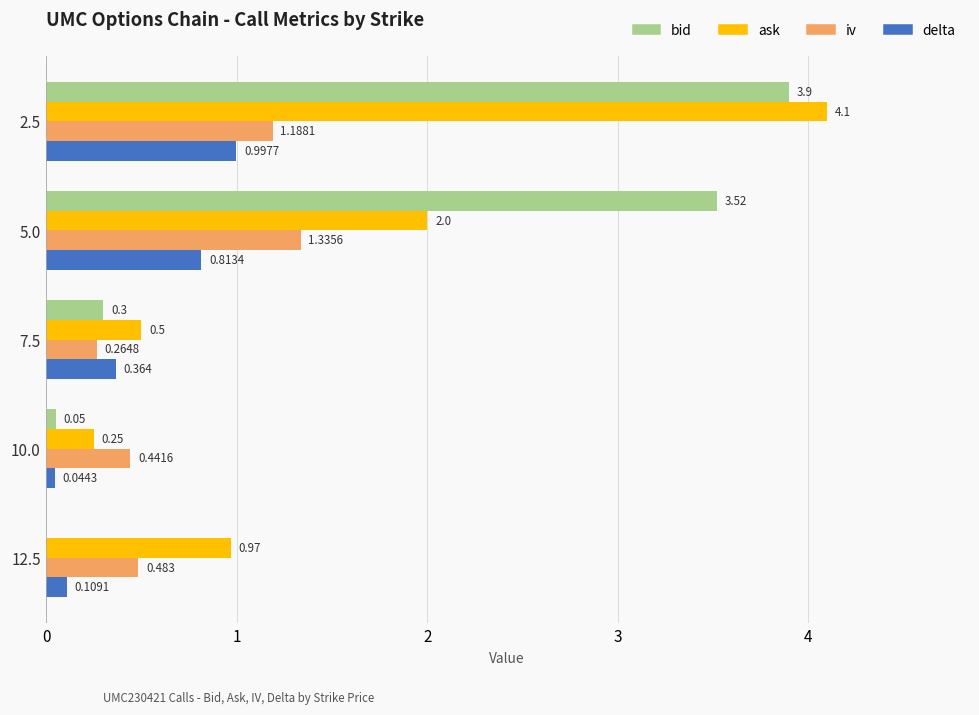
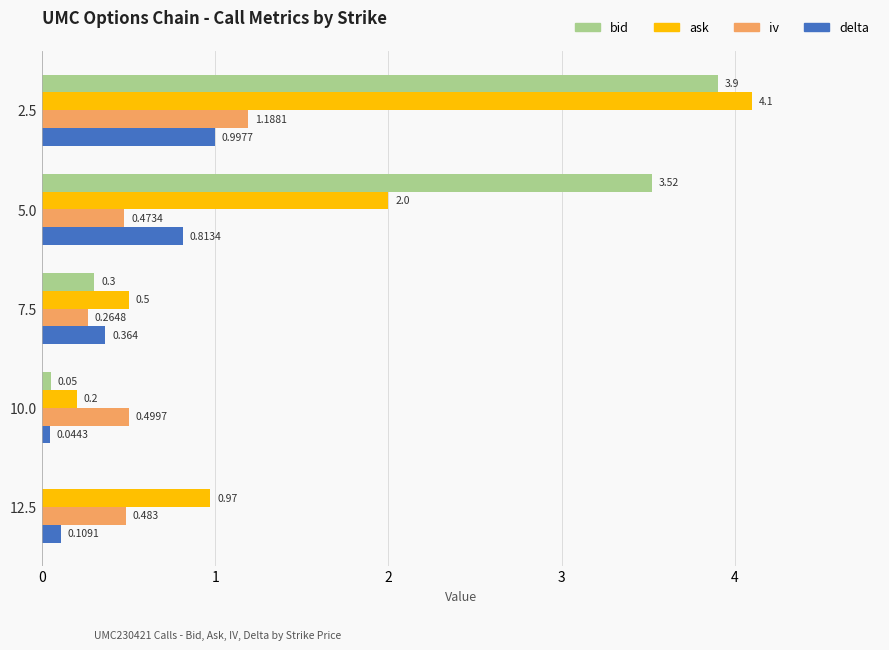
iv, 5.0: 1.3356 -> 0.4734
ask, 10.0: 0.25 -> 0.2
iv, 10.0: 0.4416 -> 0.4997
